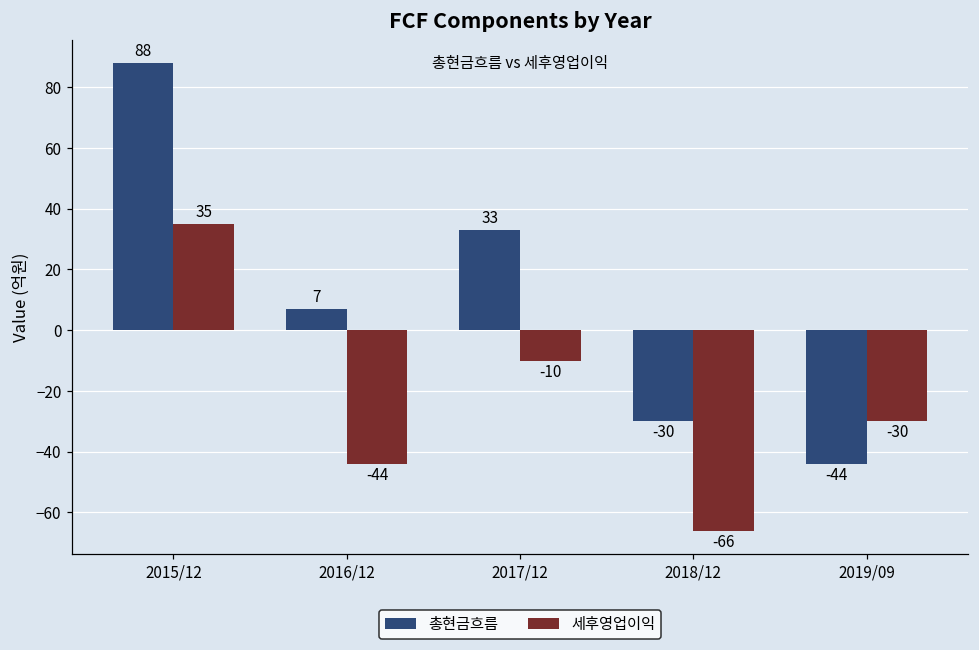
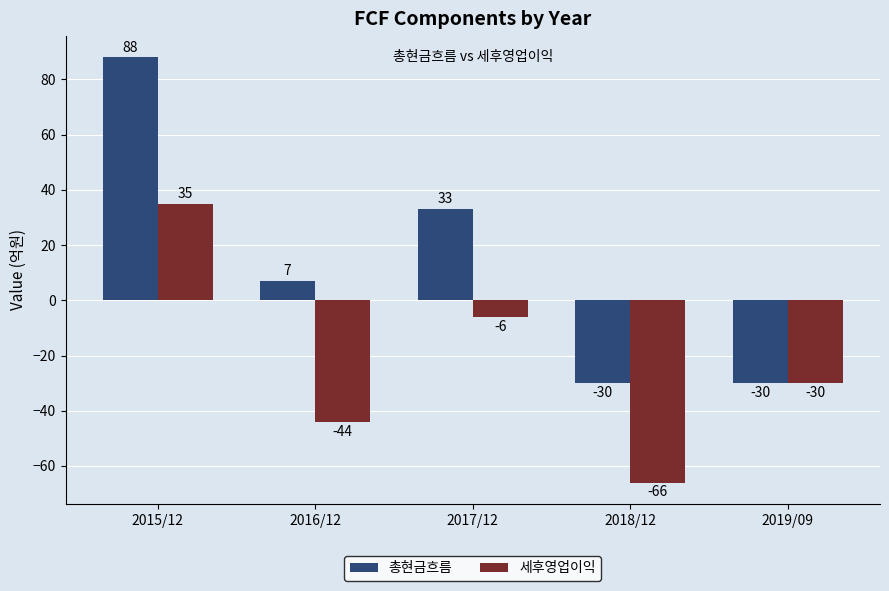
세후영업이익, 2017/12: -10 -> -6
총현금흐름, 2019/09: -44 -> -30
